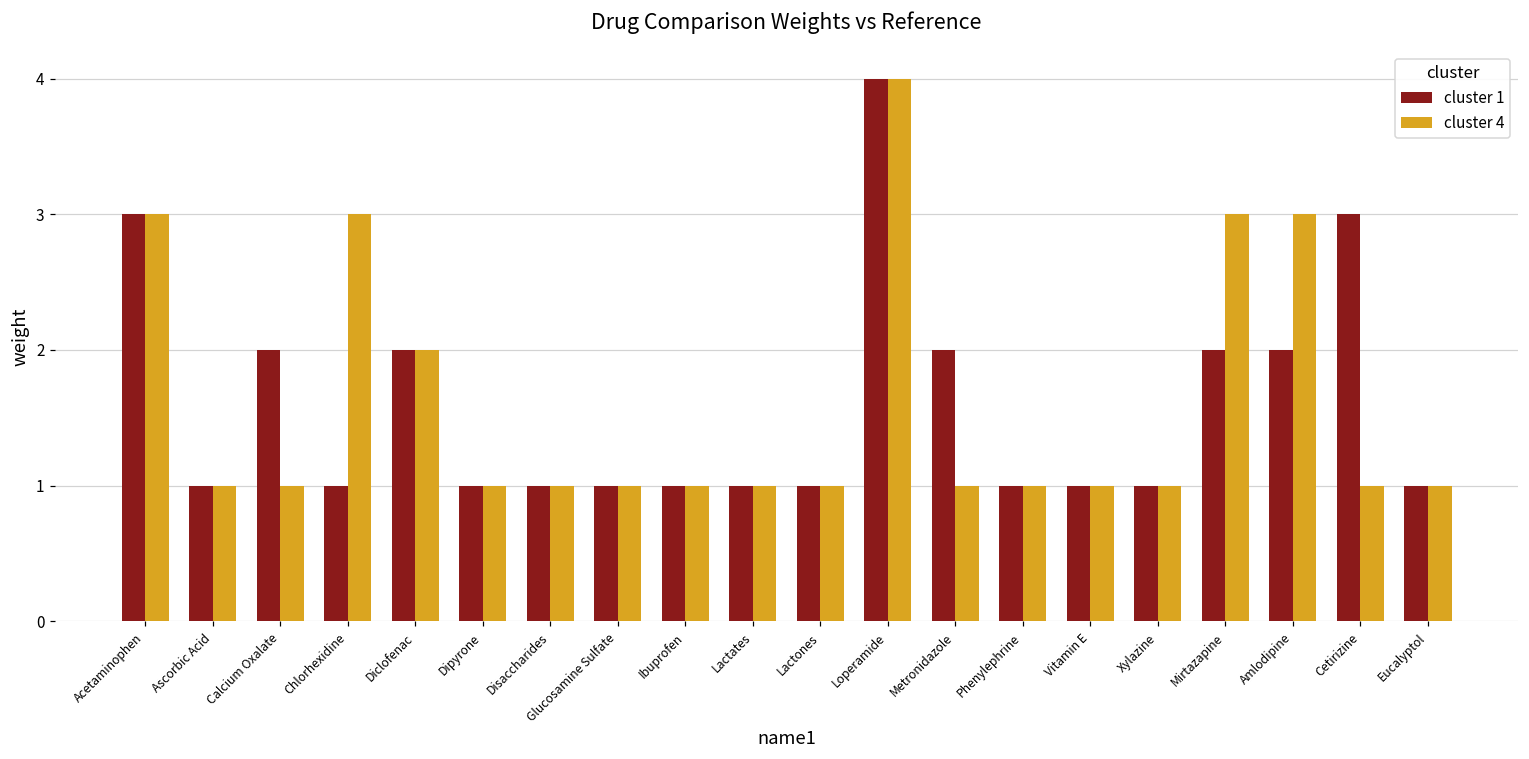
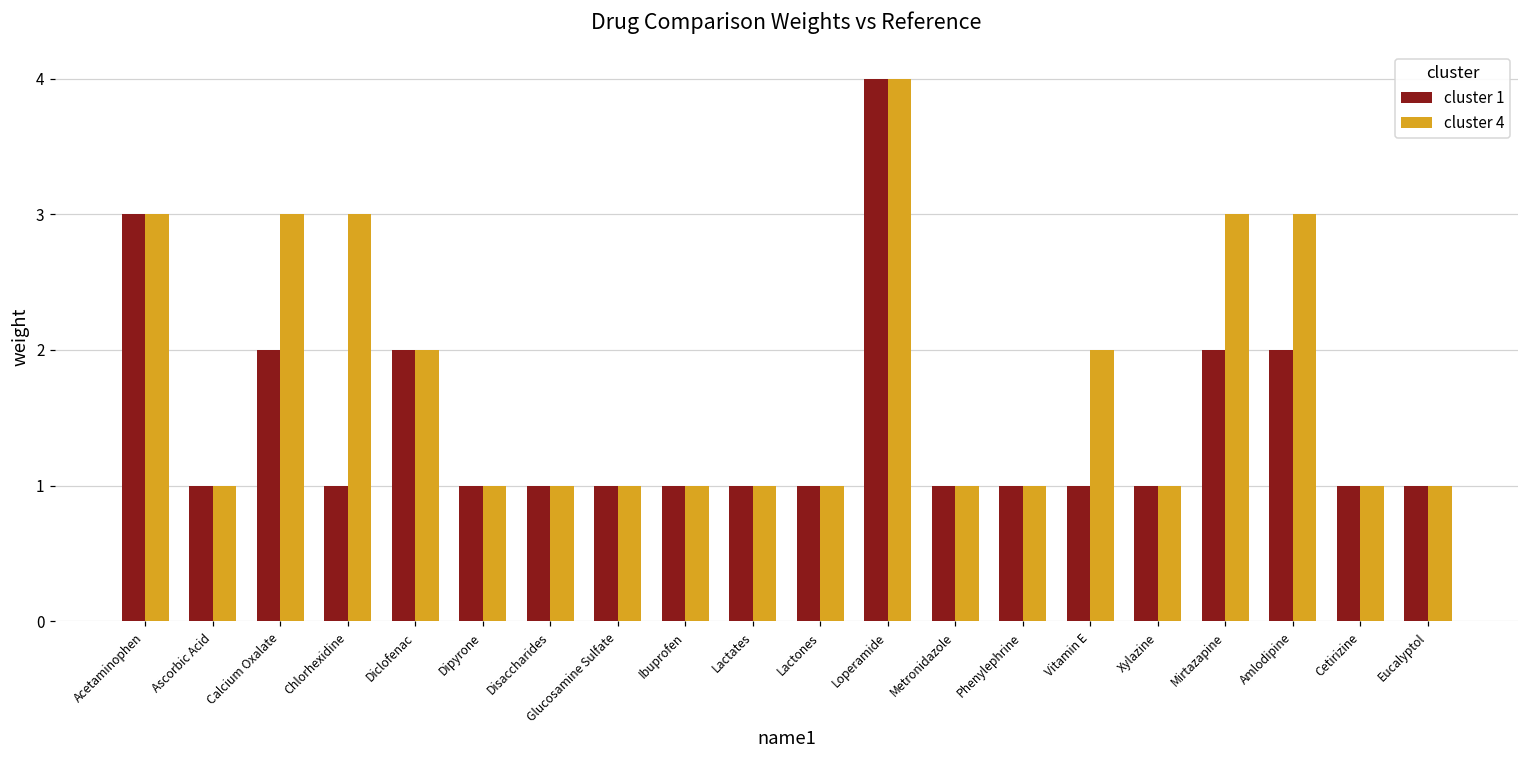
cluster 4, Calcium Oxalate: 1 -> 3
cluster 1, Metronidazole: 2 -> 1
cluster 4, Vitamin E: 1 -> 2
cluster 1, Cetirizine: 3 -> 1
